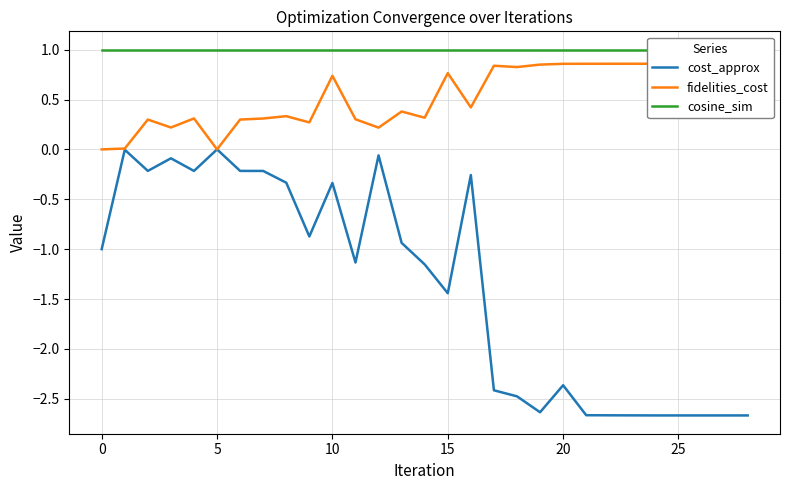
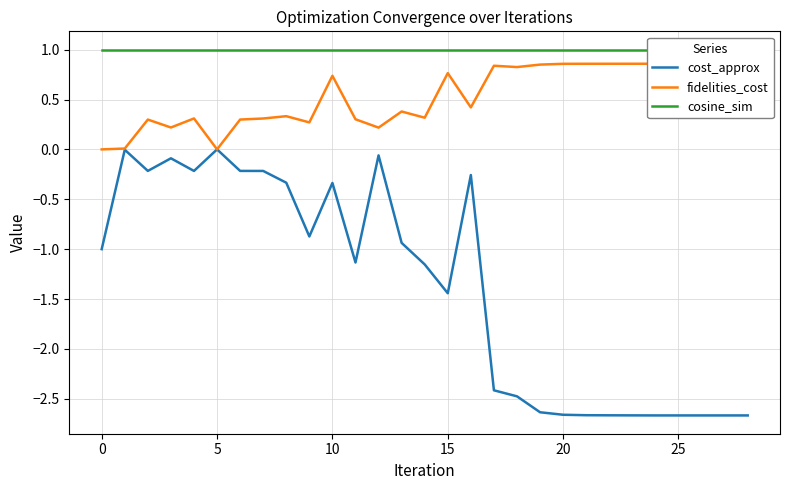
cost_approx, 20: -2.4 -> -2.7
